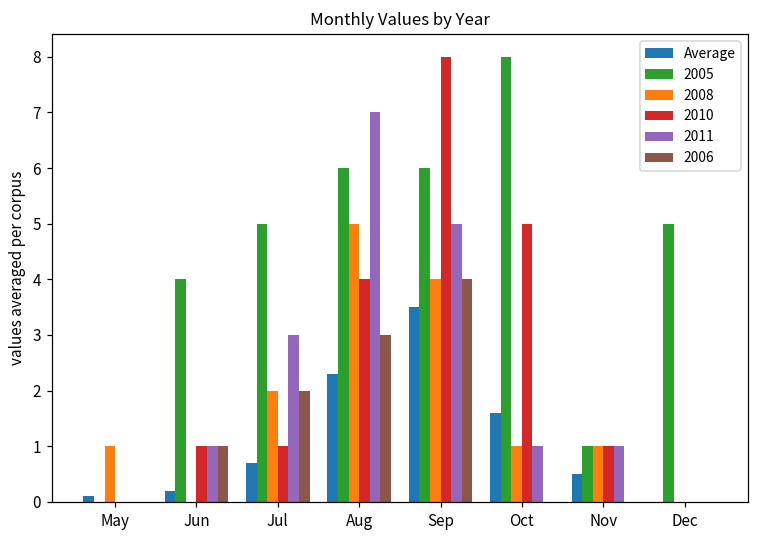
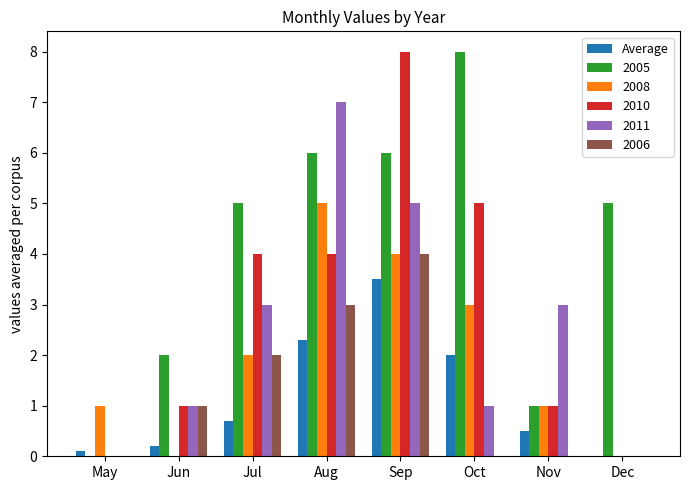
2005, Jun: 4 -> 2
2010, Jul: 1 -> 4
Average, Oct: 1.6 -> 2.0
2008, Oct: 1 -> 3
2011, Nov: 1 -> 3
